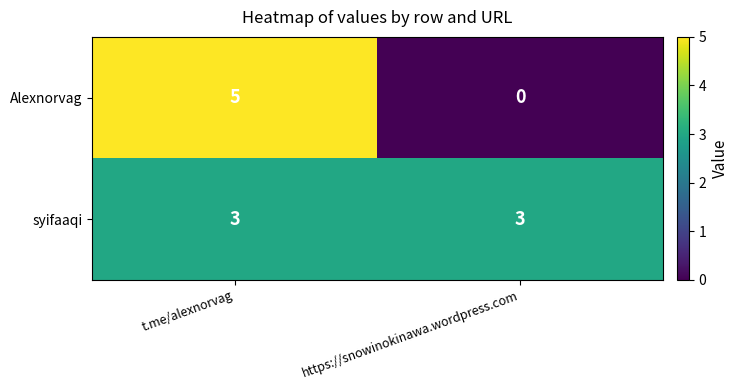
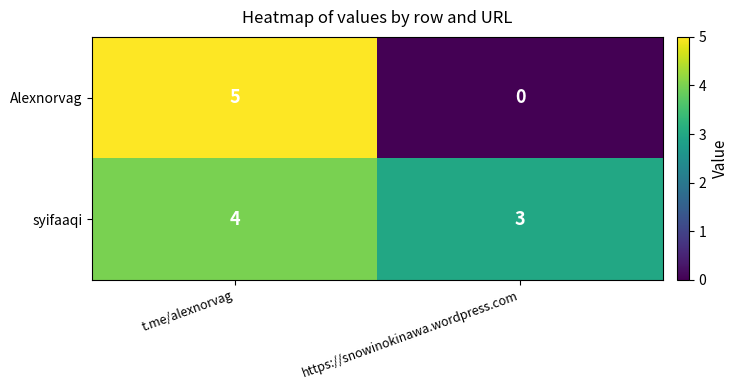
syifaaqi, t.me/alexnorvag: 3 -> 4
